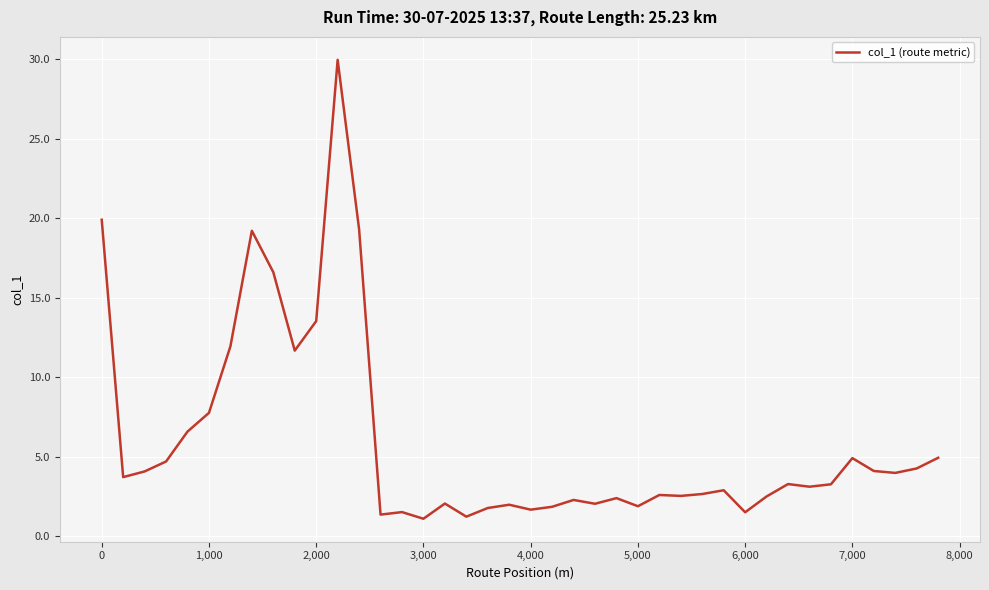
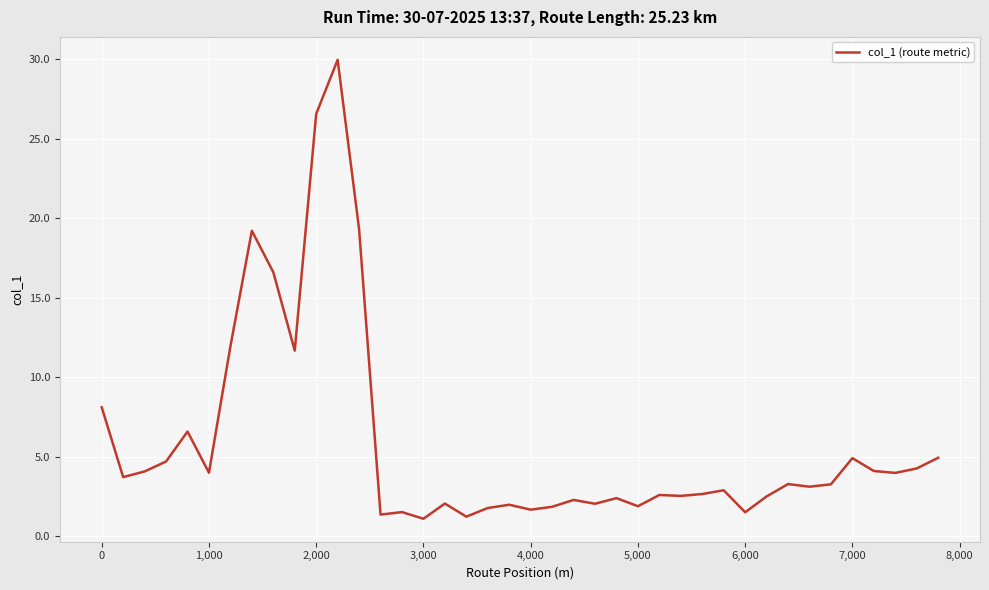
0: 19.9 -> 8.1
1,000: 7.8 -> 4.0
2,000: 13.5 -> 26.6
